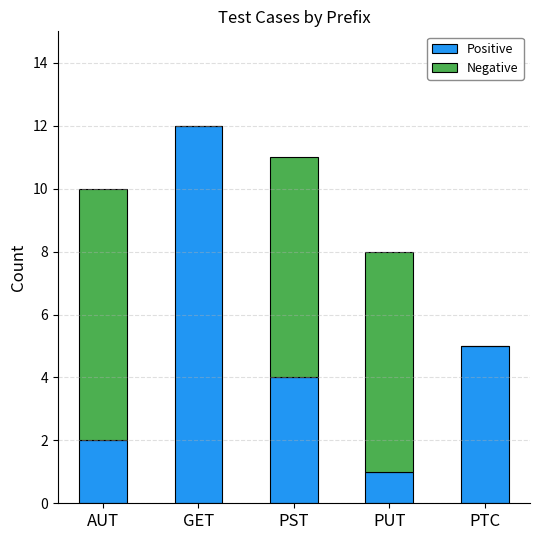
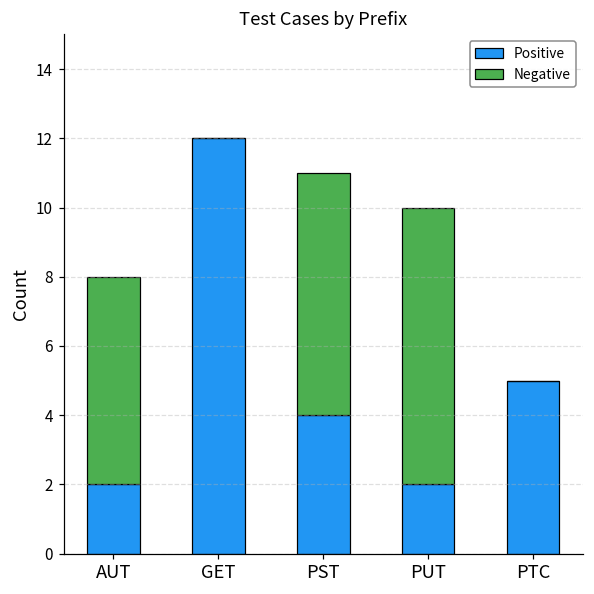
Negative, AUT: 8 -> 6
Positive, PUT: 1 -> 2
Negative, PUT: 7 -> 8
